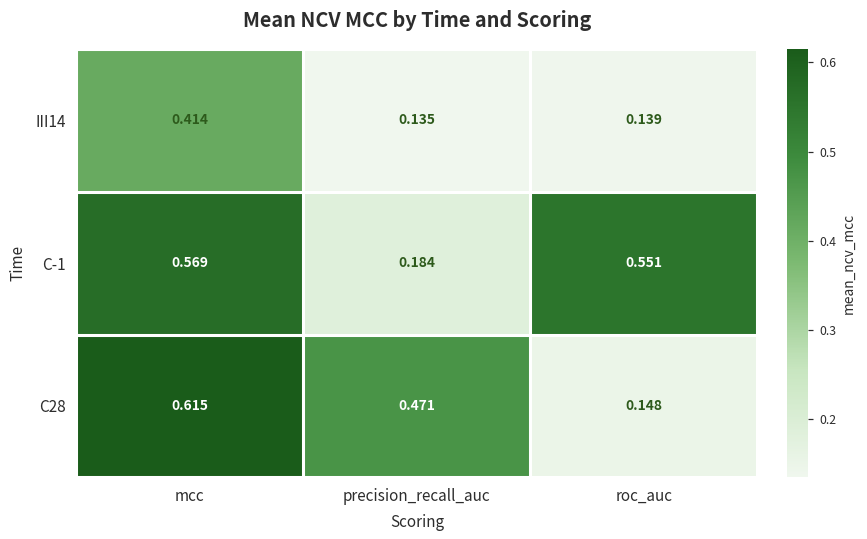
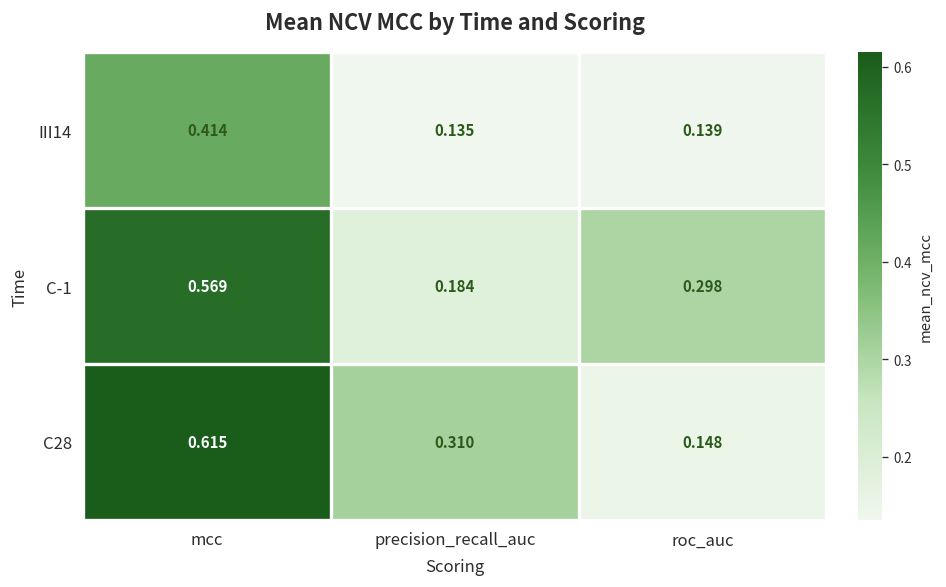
C-1, roc_auc: 0.551 -> 0.298
C28, precision_recall_auc: 0.471 -> 0.310
